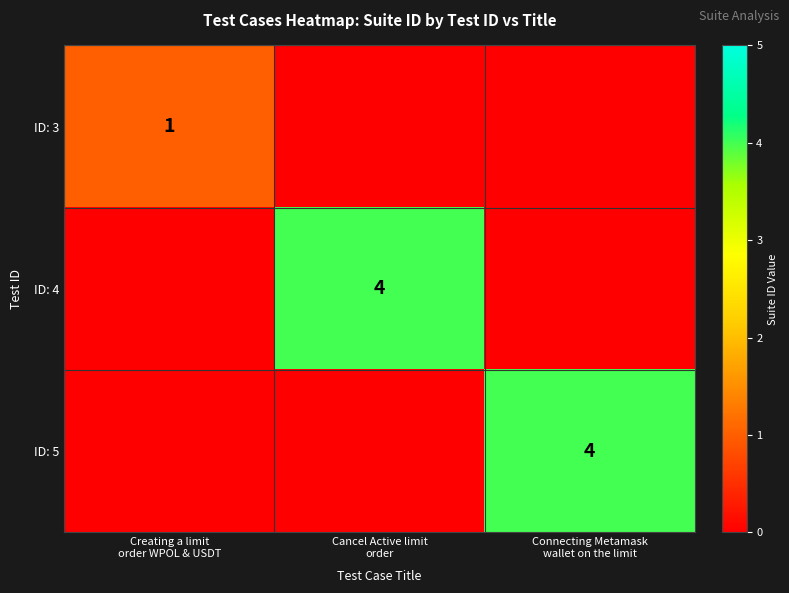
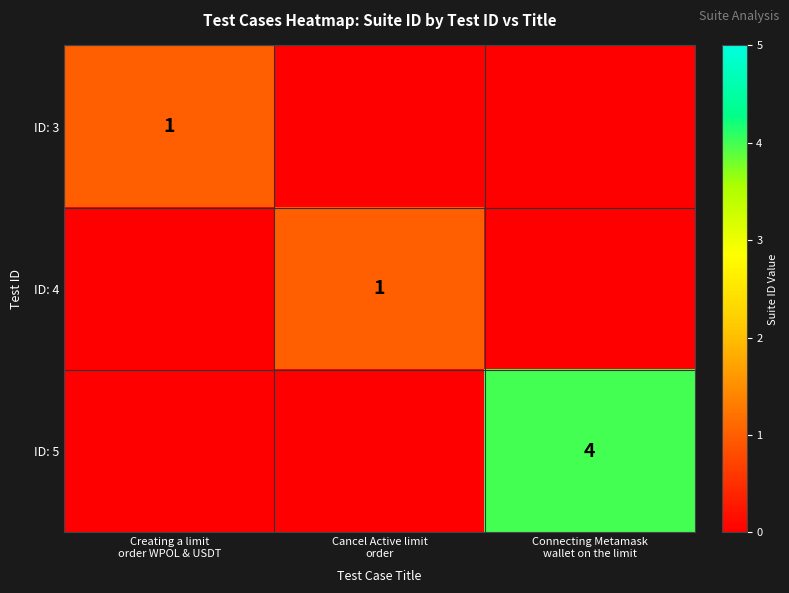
ID: 4, Cancel Active limit order: 4 -> 1
